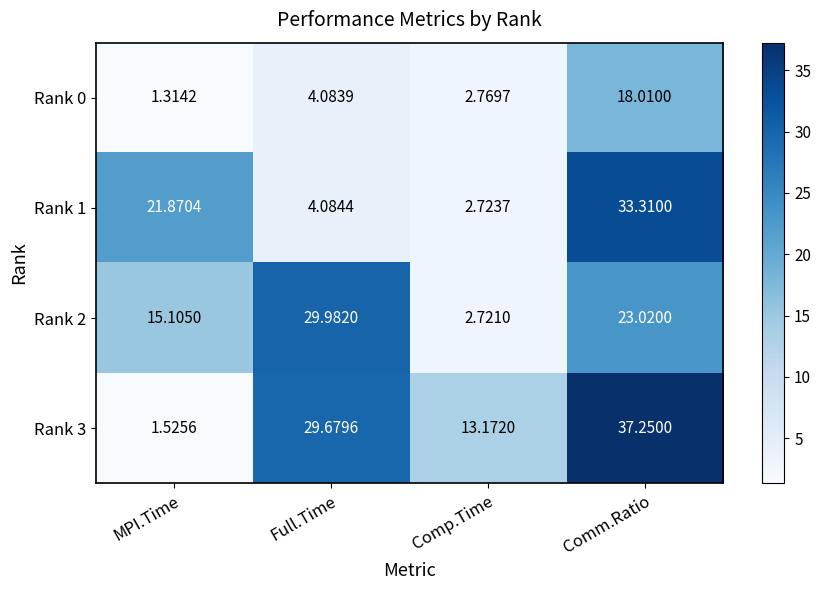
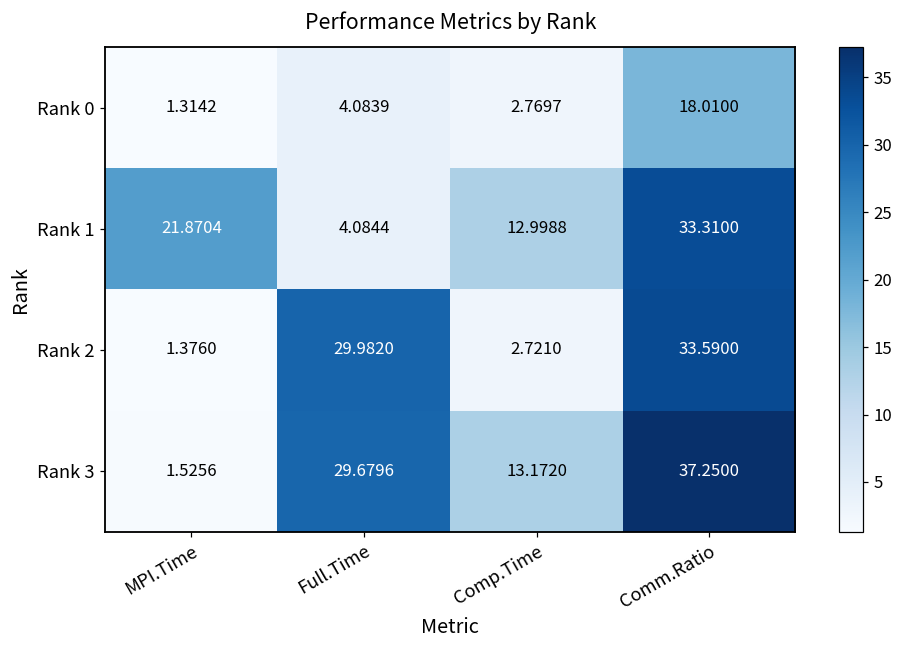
Rank 1, Comp.Time: 2.7237 -> 12.9988
Rank 2, MPI.Time: 15.1050 -> 1.3760
Rank 2, Comm.Ratio: 23.0200 -> 33.5900
